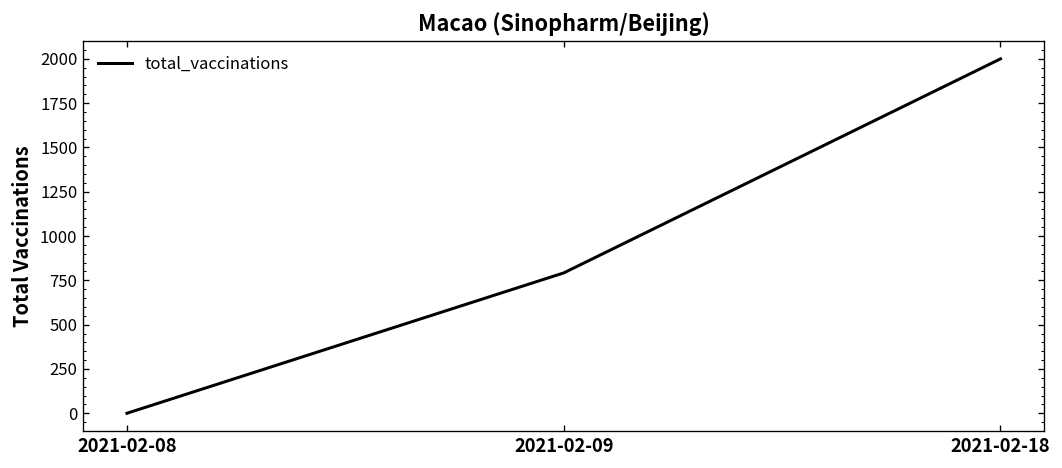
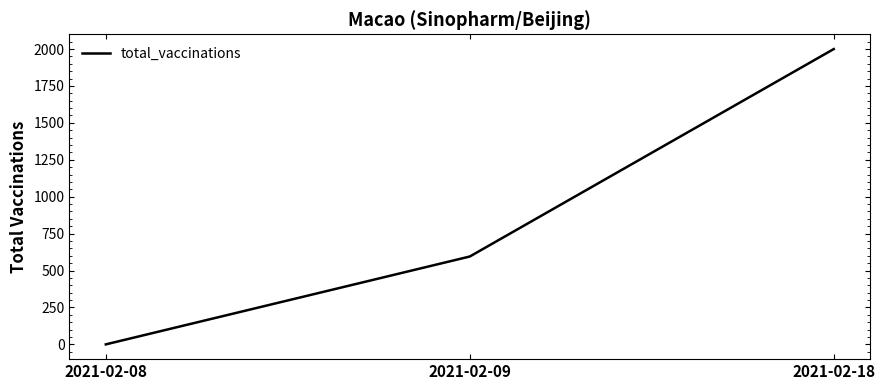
2021-02-09: 790 -> 600
